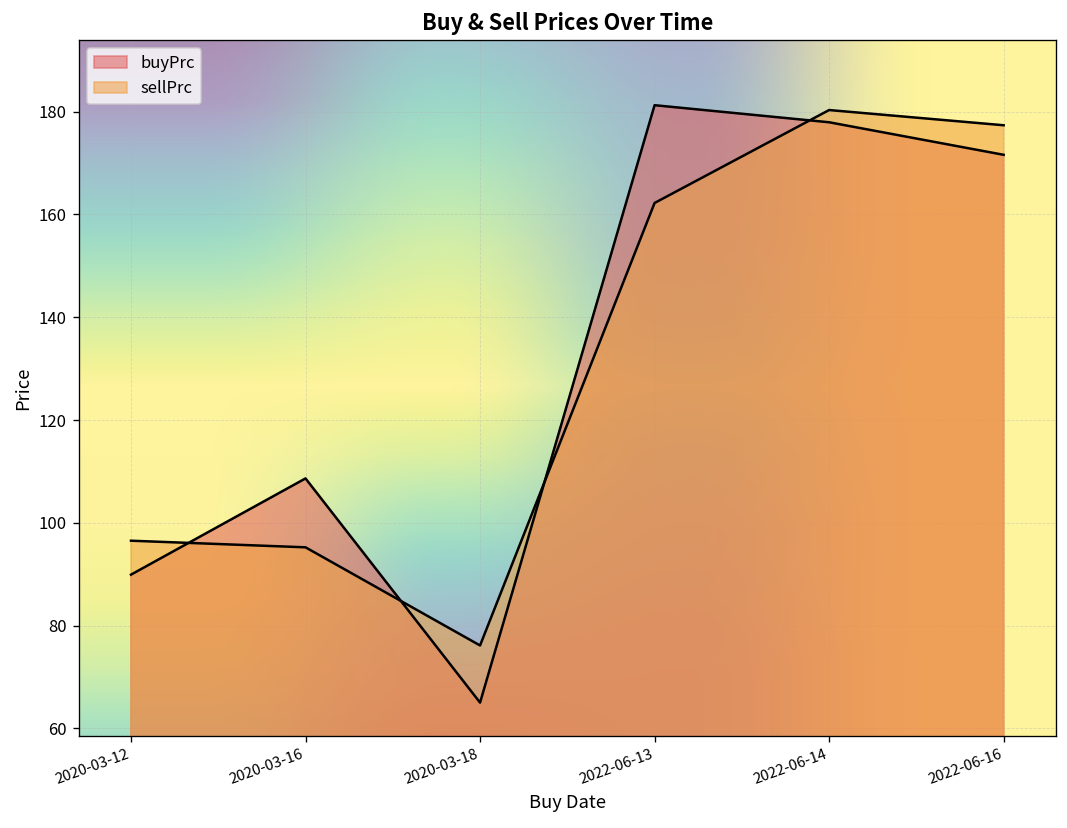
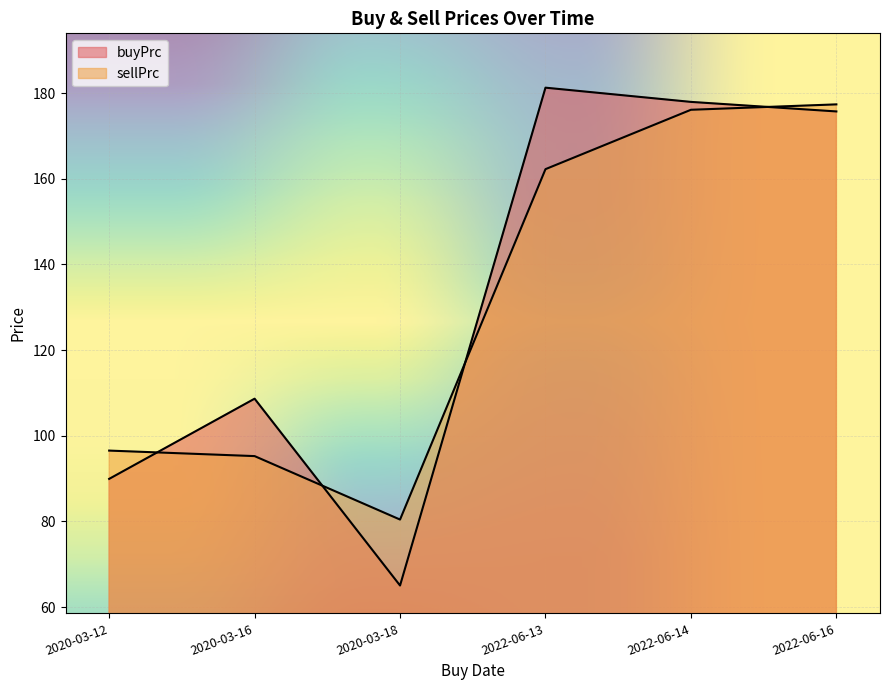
sellPrc, 2020-03-18: 76 -> 80
sellPrc, 2022-06-14: 180 -> 176
buyPrc, 2022-06-16: 172 -> 176
